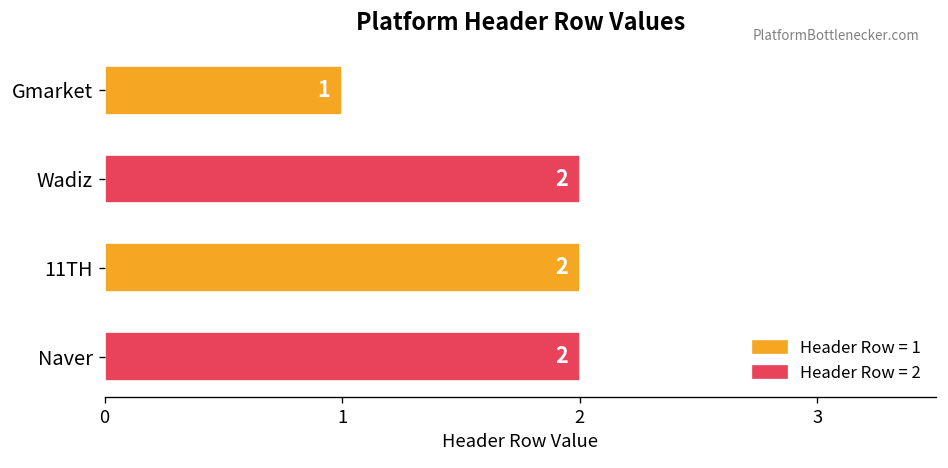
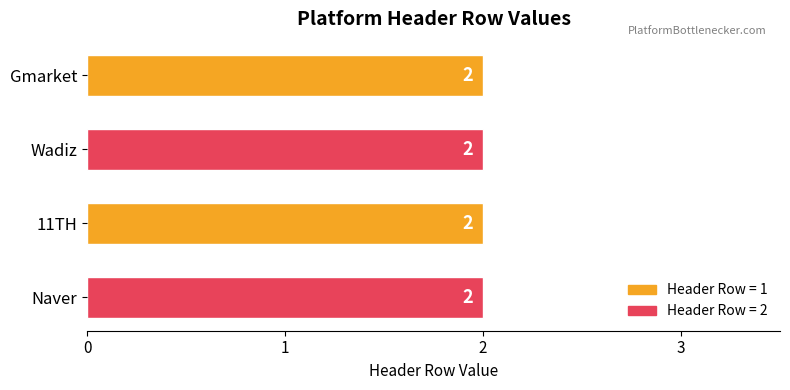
Gmarket: 1 -> 2
